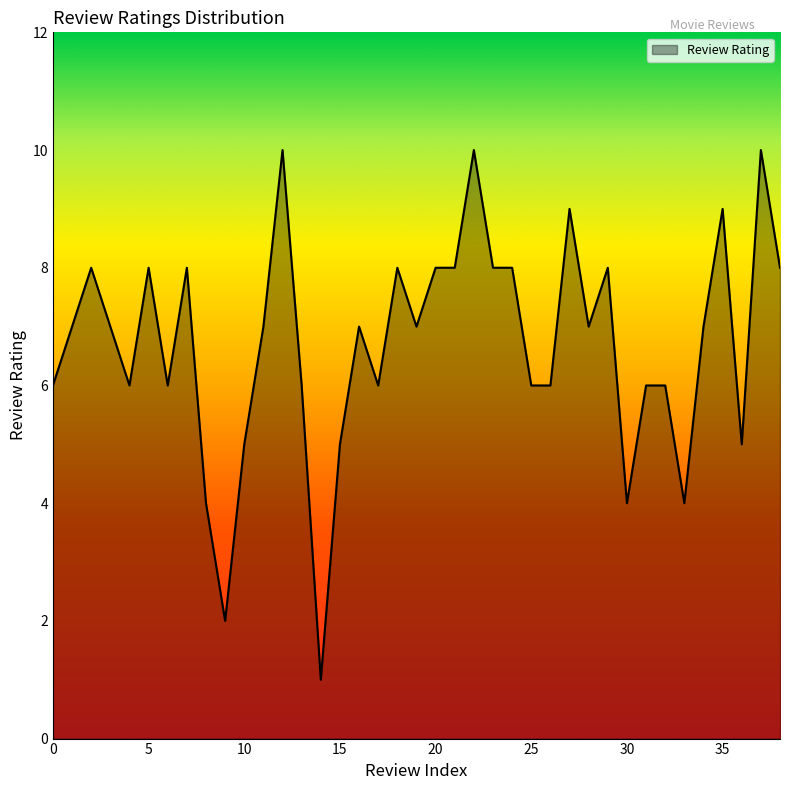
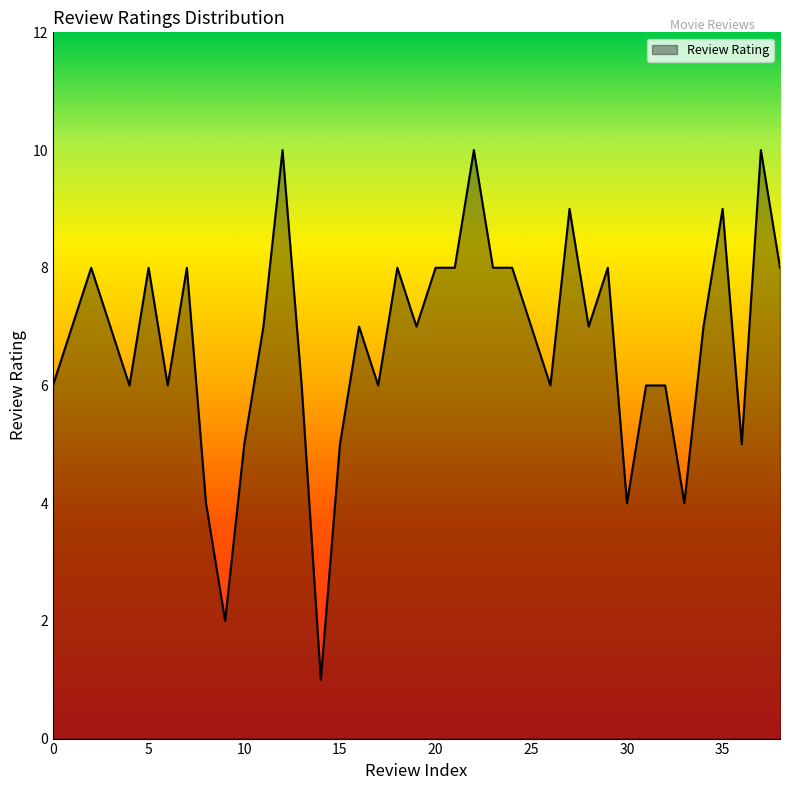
25: 6 -> 7
